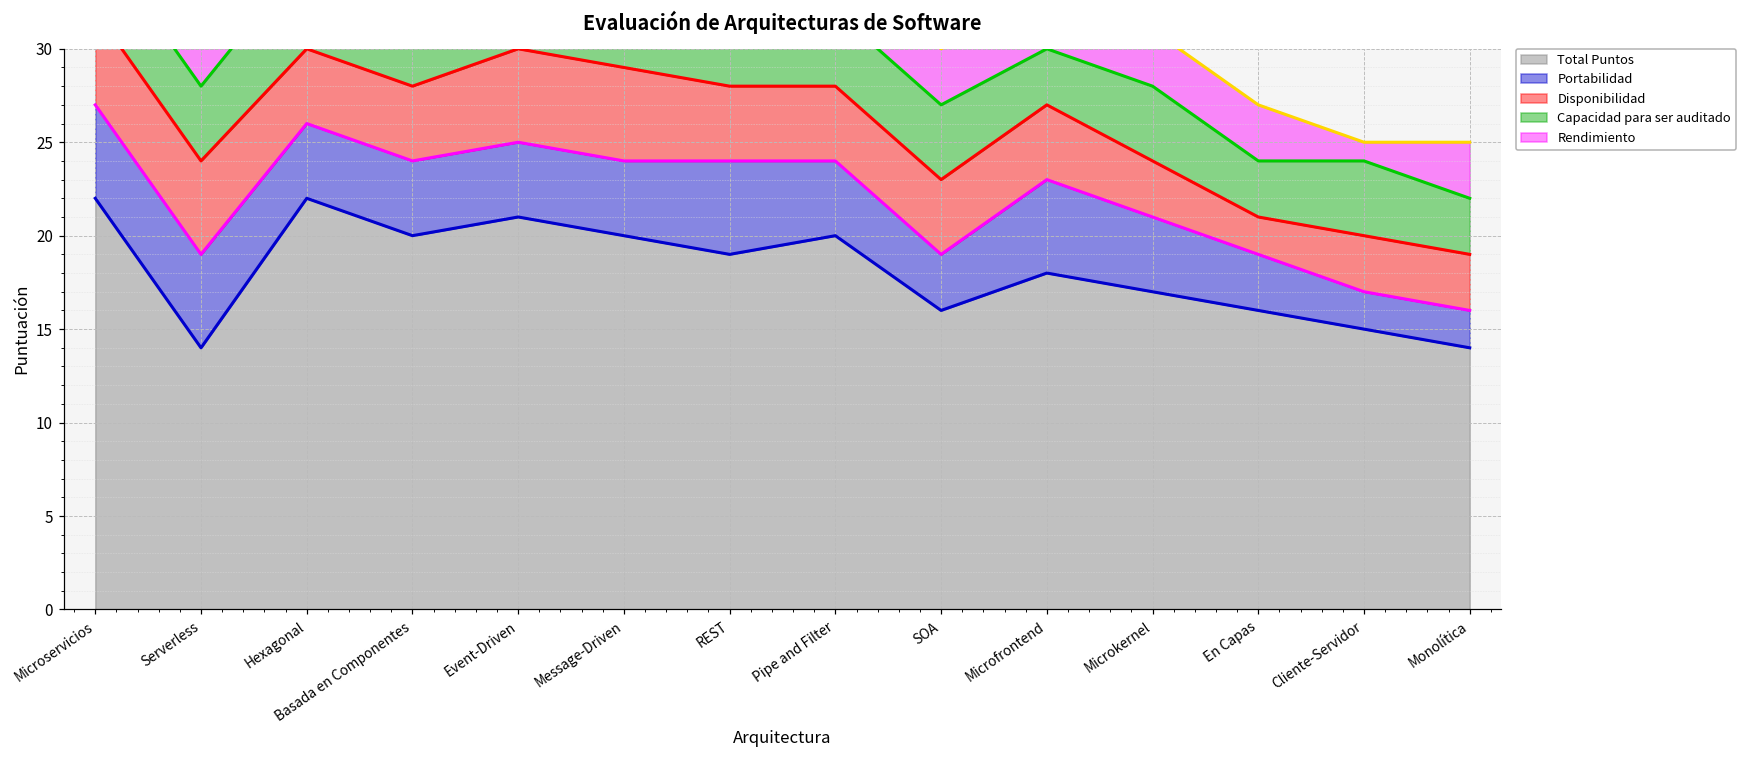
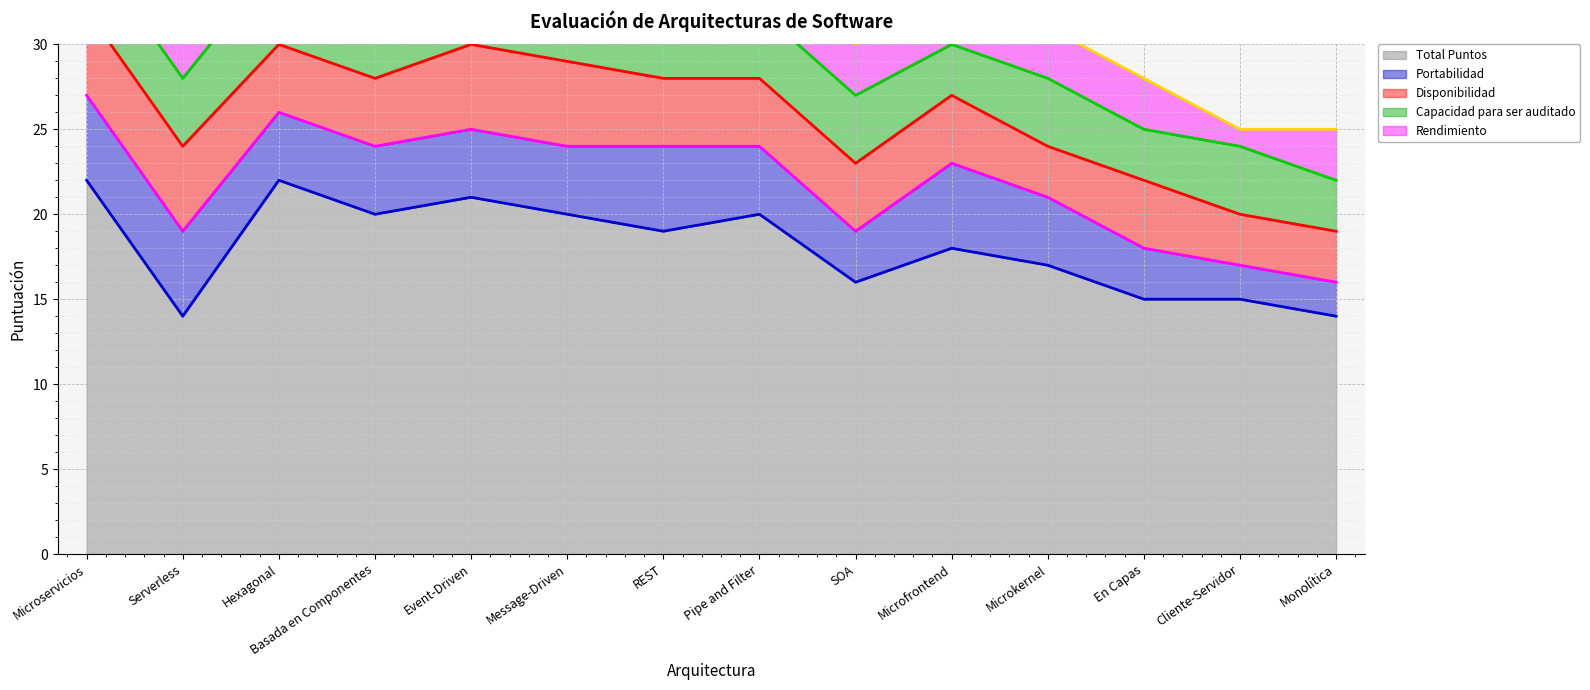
Total Puntos, En Capas: 16 -> 15
Disponibilidad, En Capas: 2 -> 4
